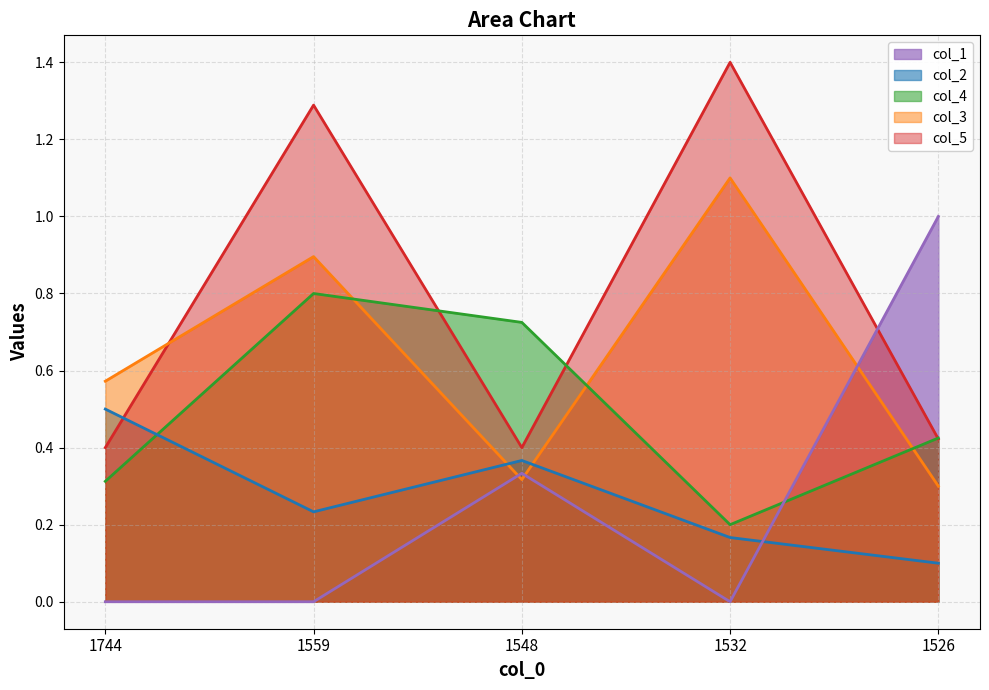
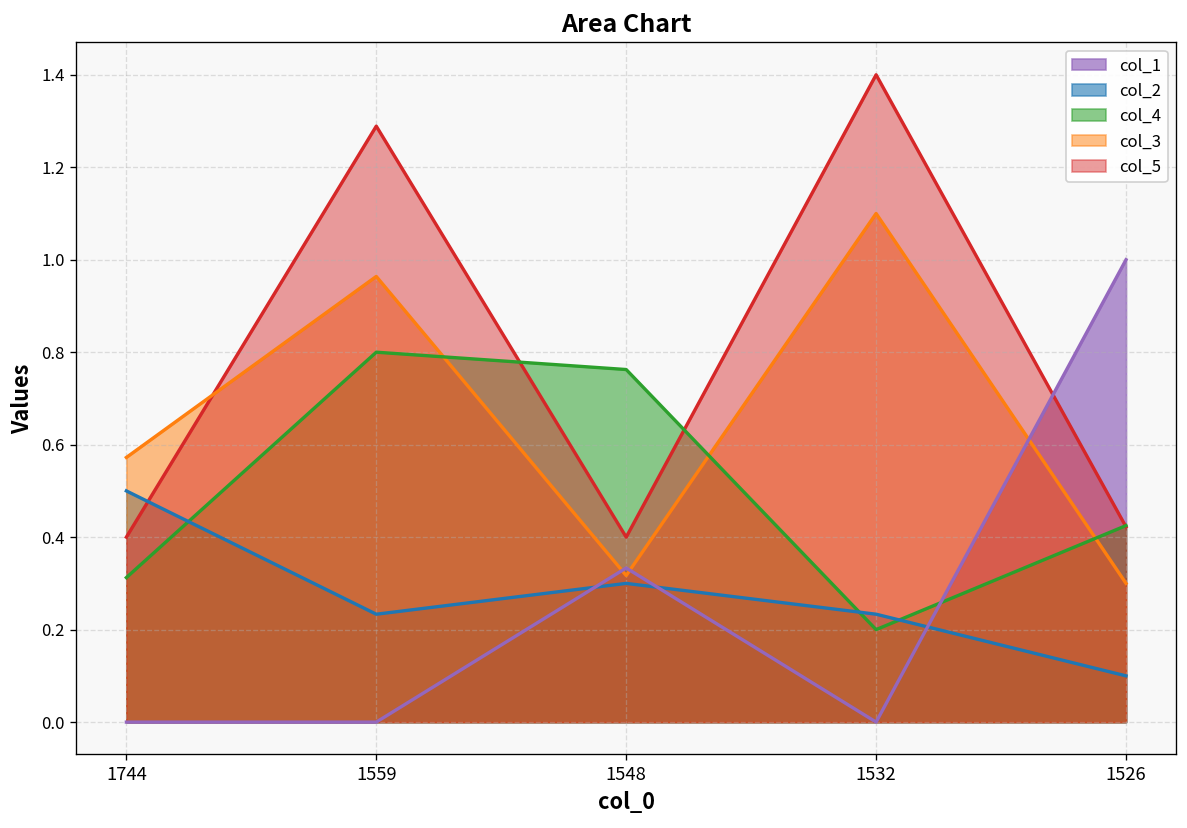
col_3, 1559: 0.90 -> 0.96
col_2, 1548: 0.37 -> 0.30
col_4, 1548: 0.73 -> 0.76
col_2, 1532: 0.17 -> 0.23
